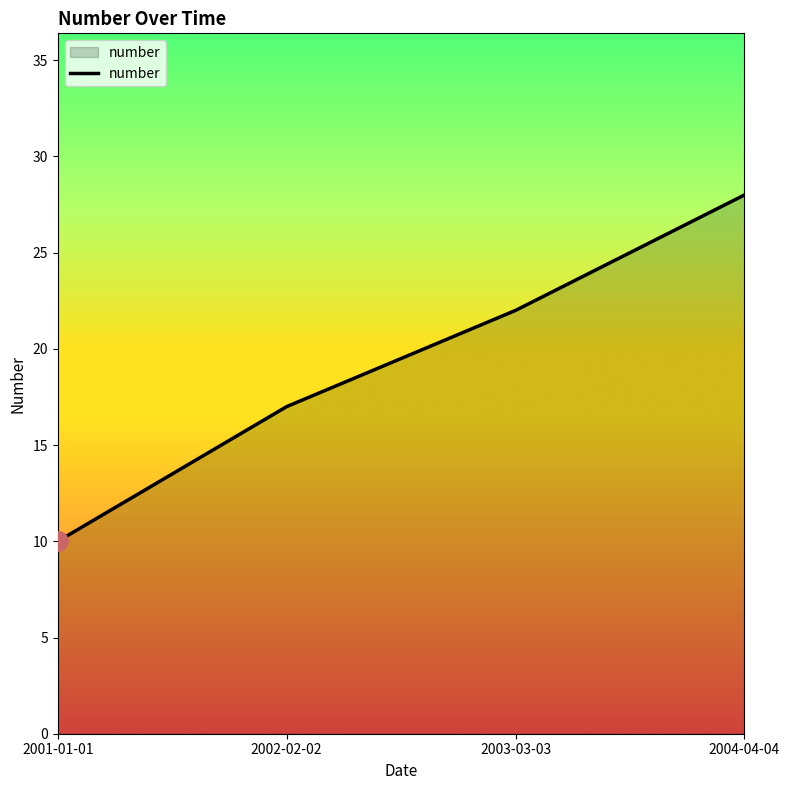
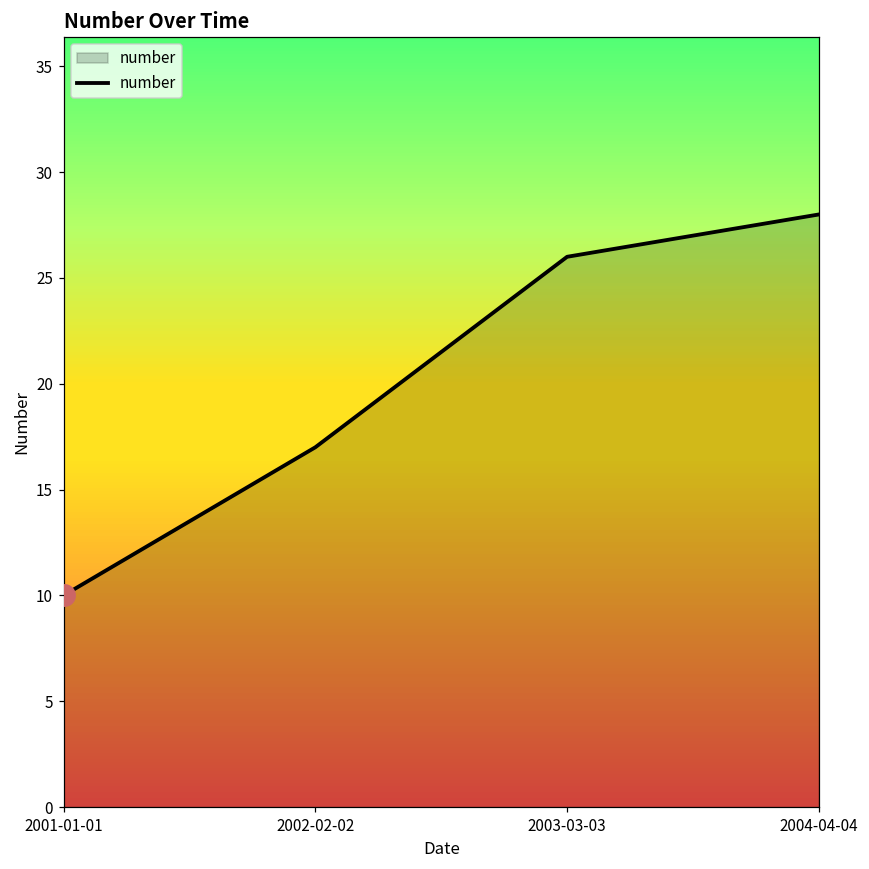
number, 2003-03-03: 22 -> 26
